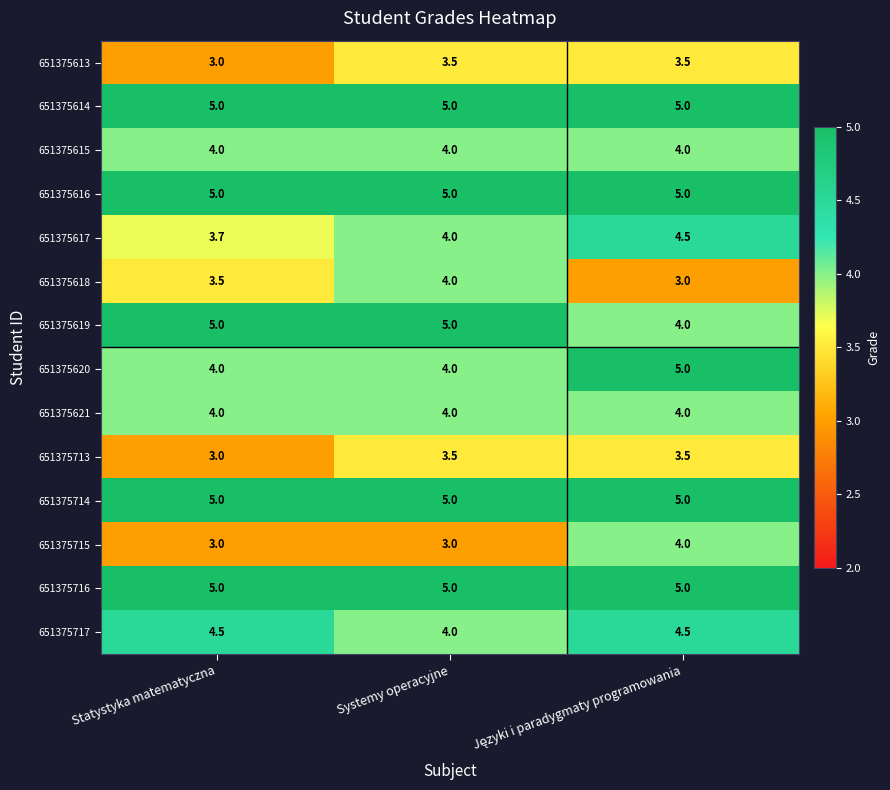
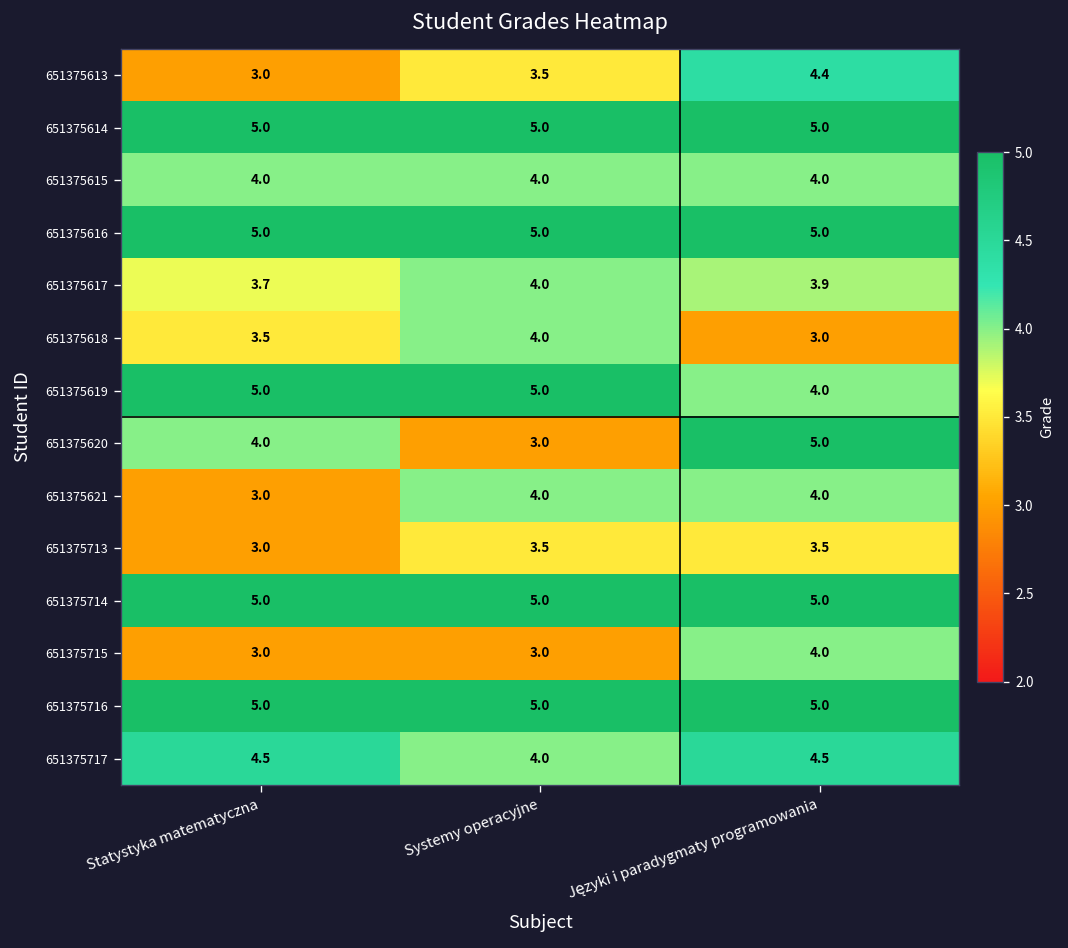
651375613, Języki i paradygmaty programowania: 3.5 -> 4.4
651375617, Języki i paradygmaty programowania: 4.5 -> 3.9
651375620, Systemy operacyjne: 4.0 -> 3.0
651375621, Statystyka matematyczna: 4.0 -> 3.0
